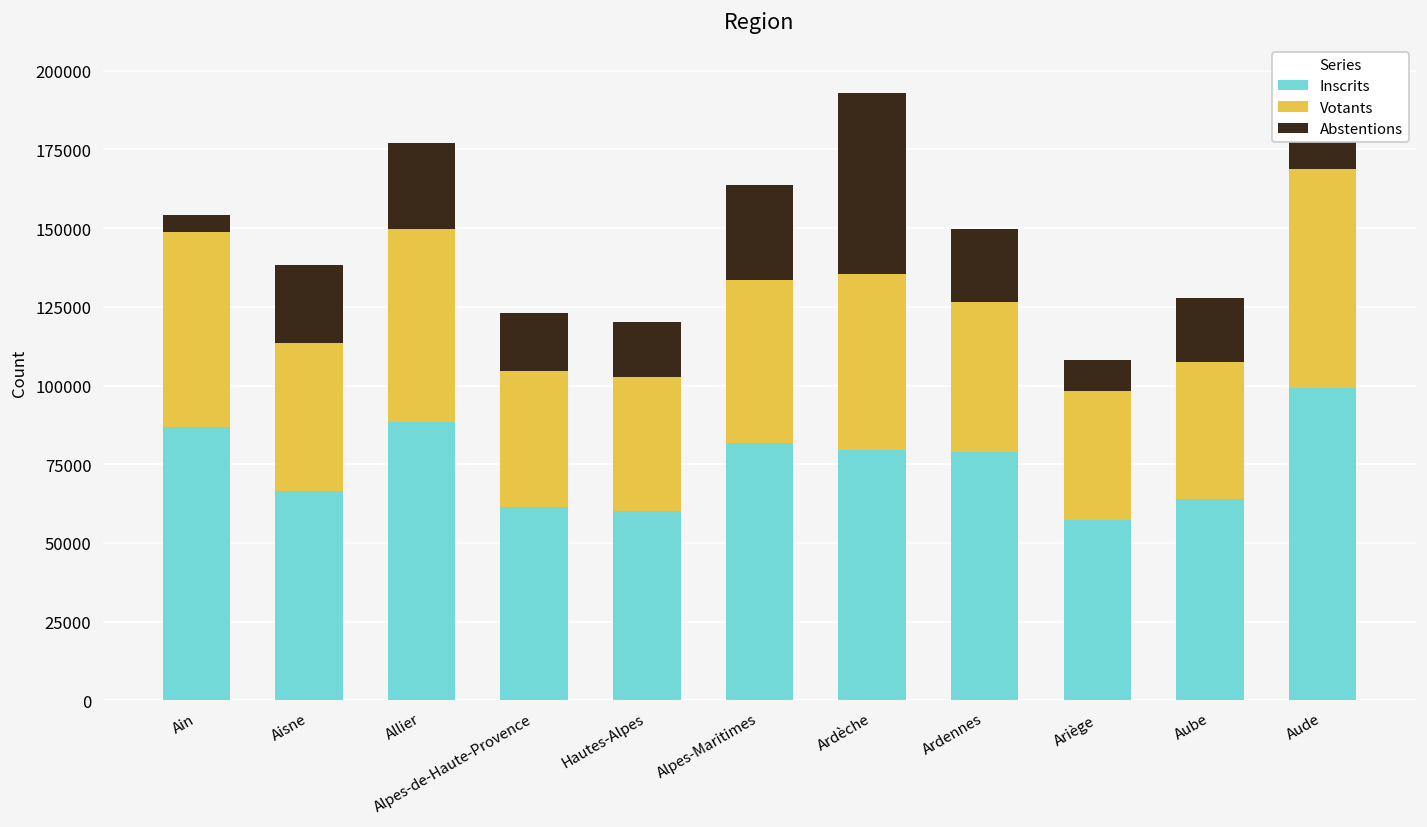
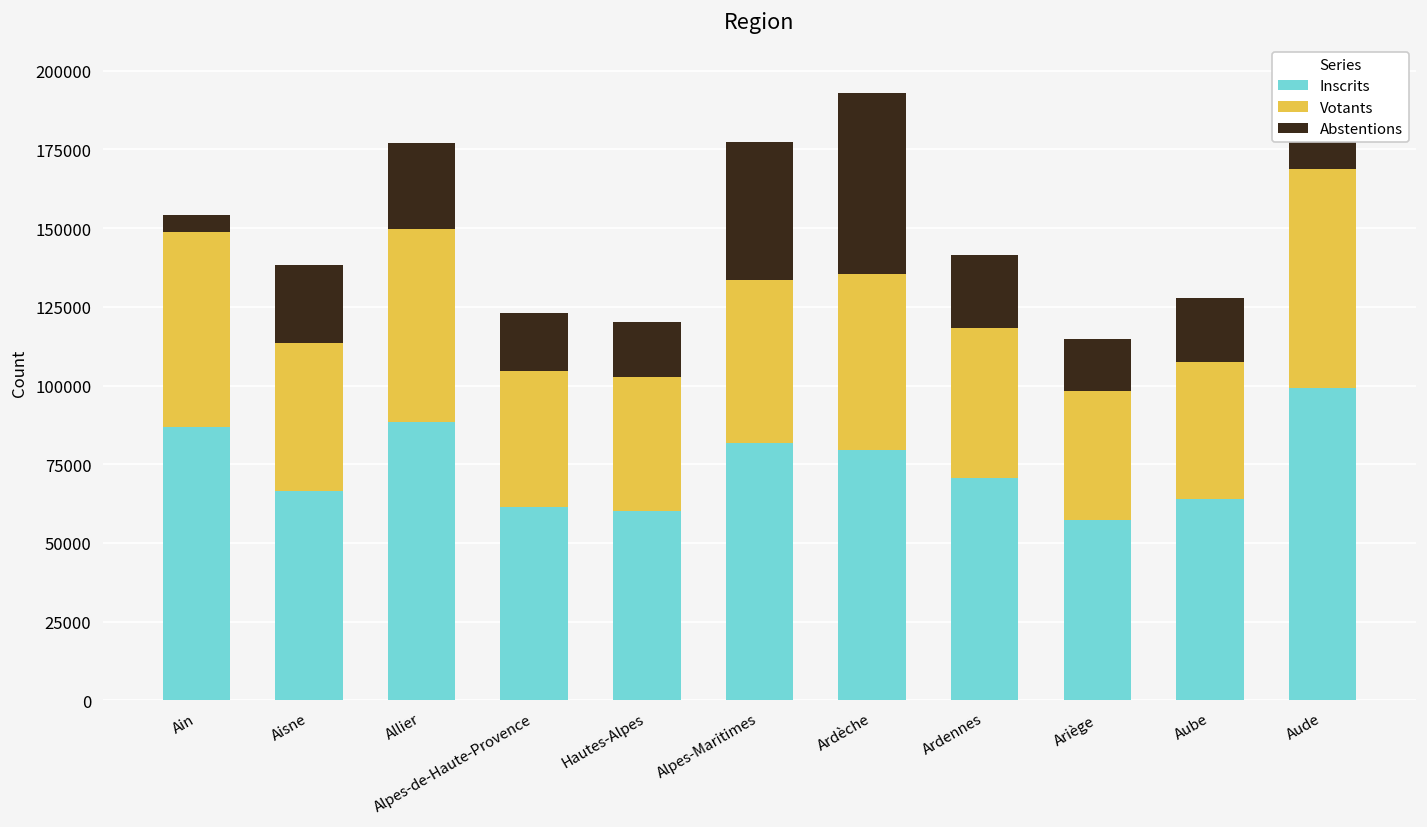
Abstentions, Alpes-Maritimes: 30000 -> 44000
Inscrits, Ardennes: 79000 -> 71000
Abstentions, Ariège: 10000 -> 17000
